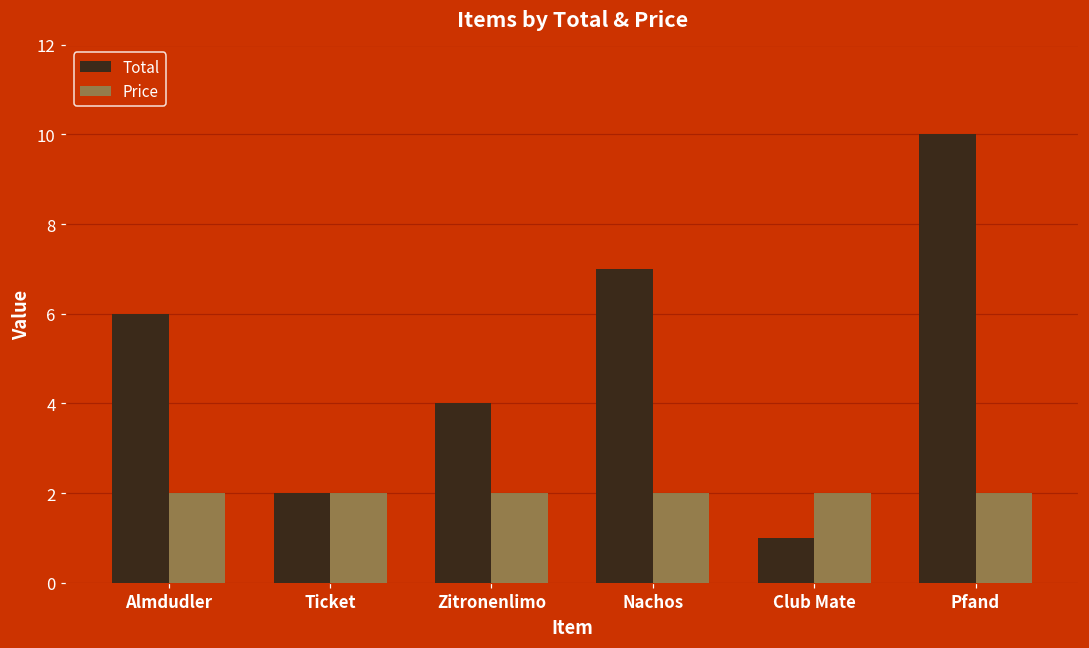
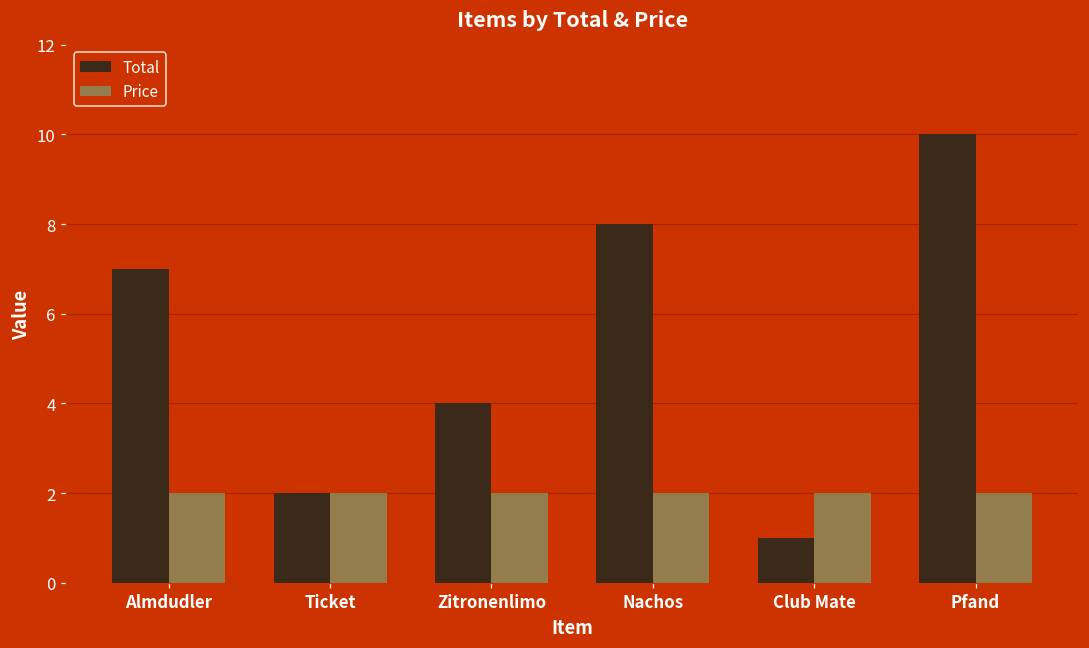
Total, Almdudler: 6 -> 7
Total, Nachos: 7 -> 8
